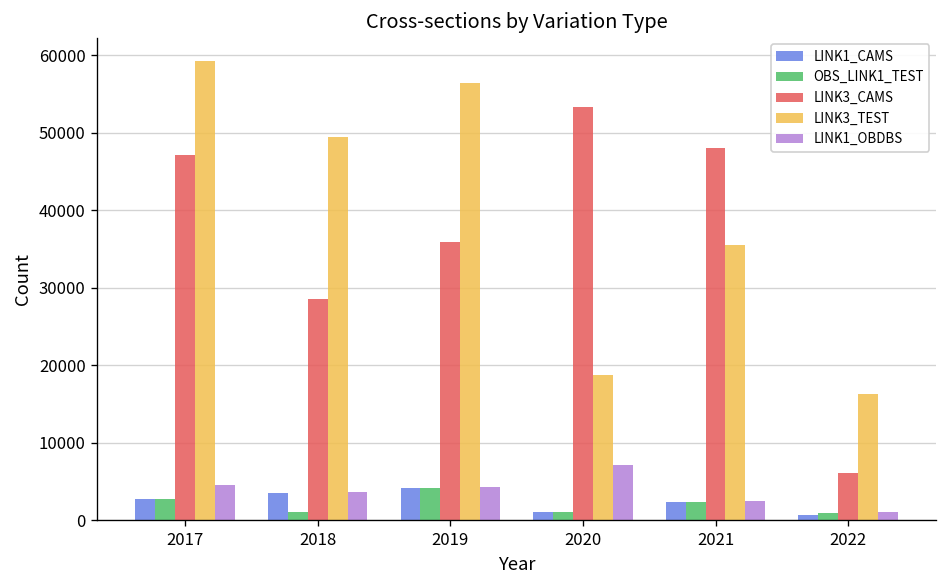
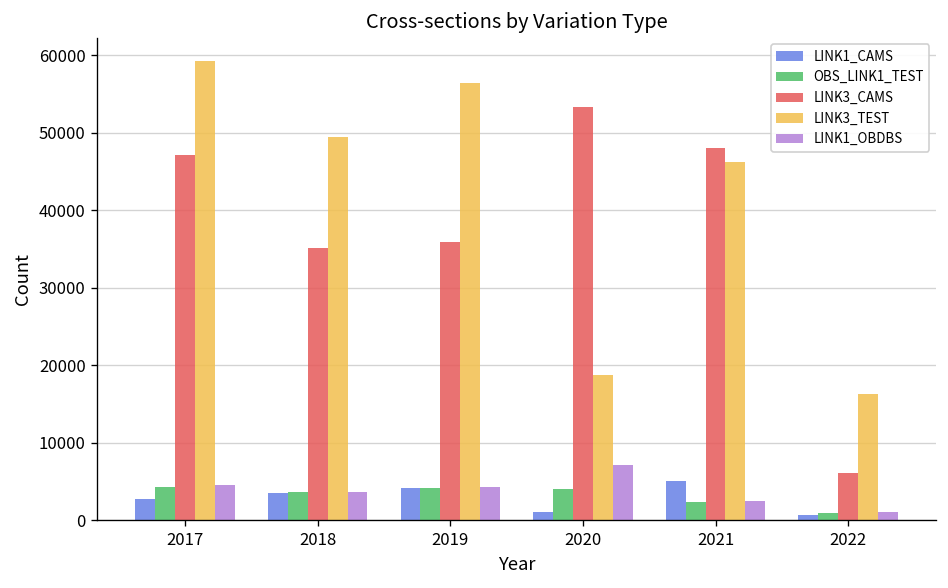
OBS_LINK1_TEST, 2017: 3000 -> 4000
OBS_LINK1_TEST, 2018: 1000 -> 4000
LINK3_CAMS, 2018: 29000 -> 35000
OBS_LINK1_TEST, 2020: 1000 -> 4000
LINK1_CAMS, 2021: 2000 -> 5000
LINK3_TEST, 2021: 35000 -> 46000
